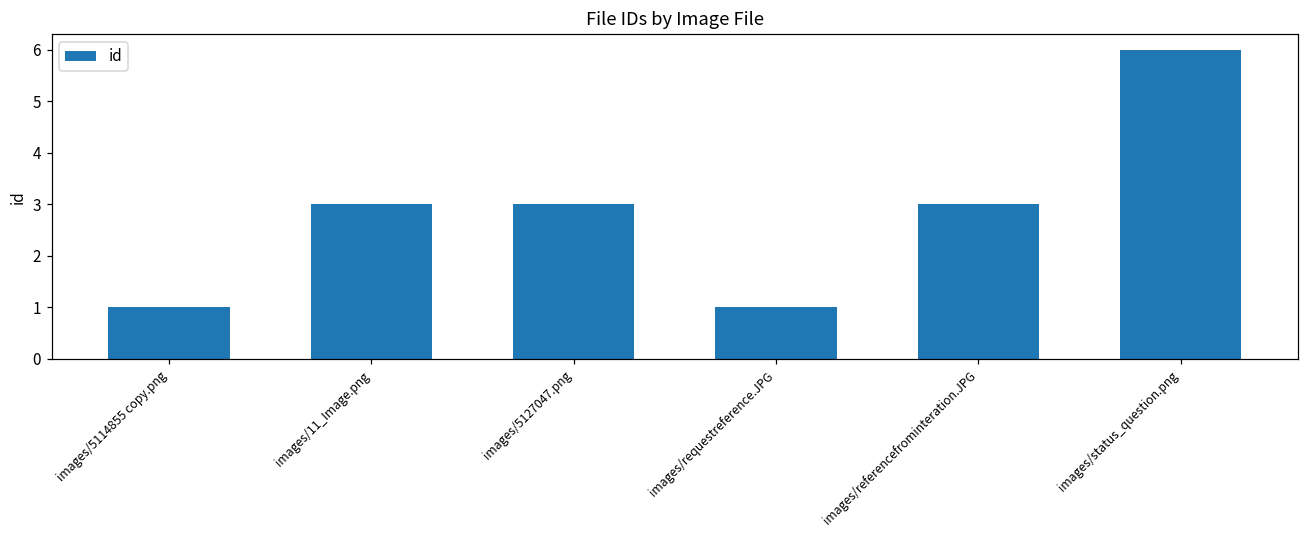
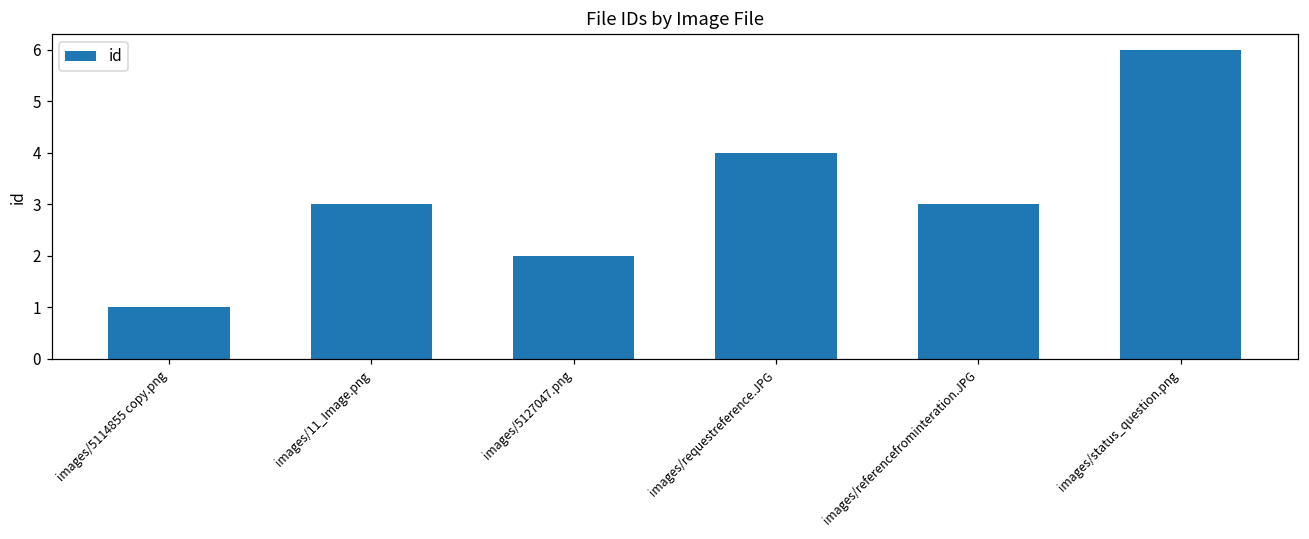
images/5127047.png: 3 -> 2
images/requestreference.JPG: 1 -> 4
